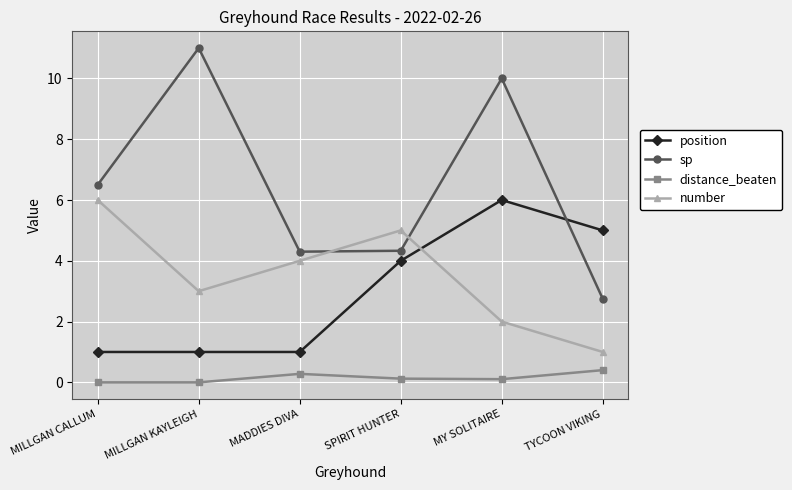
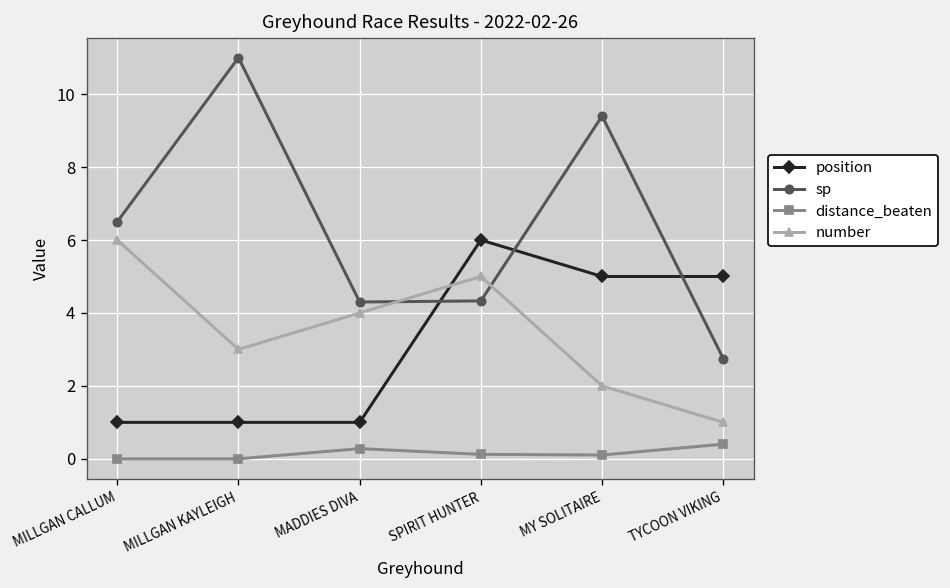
position, SPIRIT HUNTER: 4 -> 6
position, MY SOLITAIRE: 6 -> 5
sp, MY SOLITAIRE: 10.0 -> 9.4
